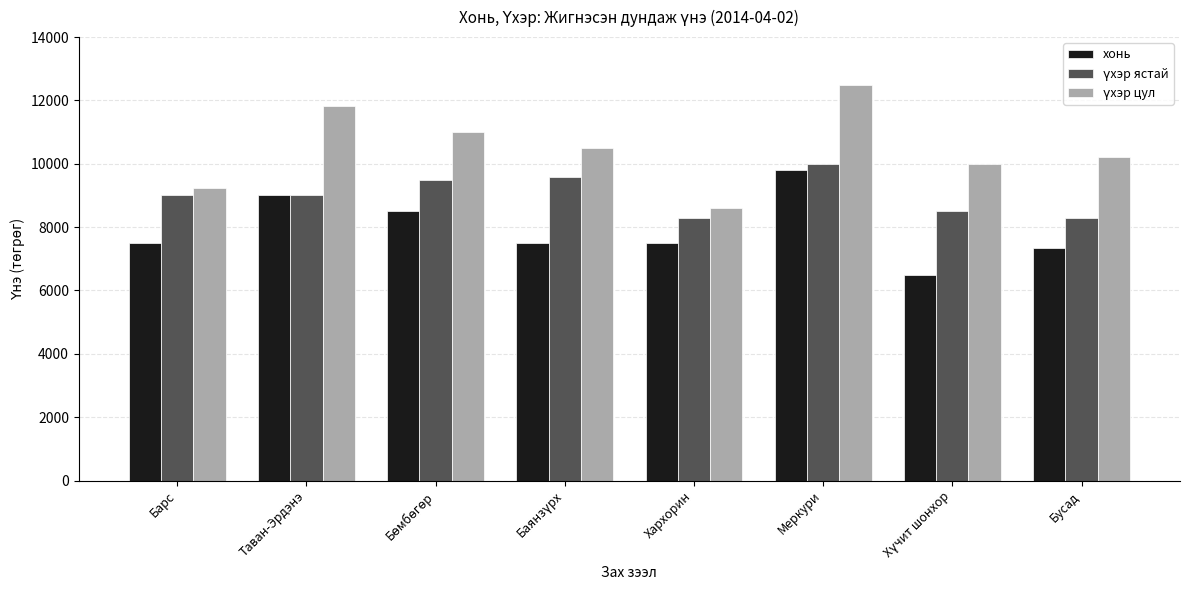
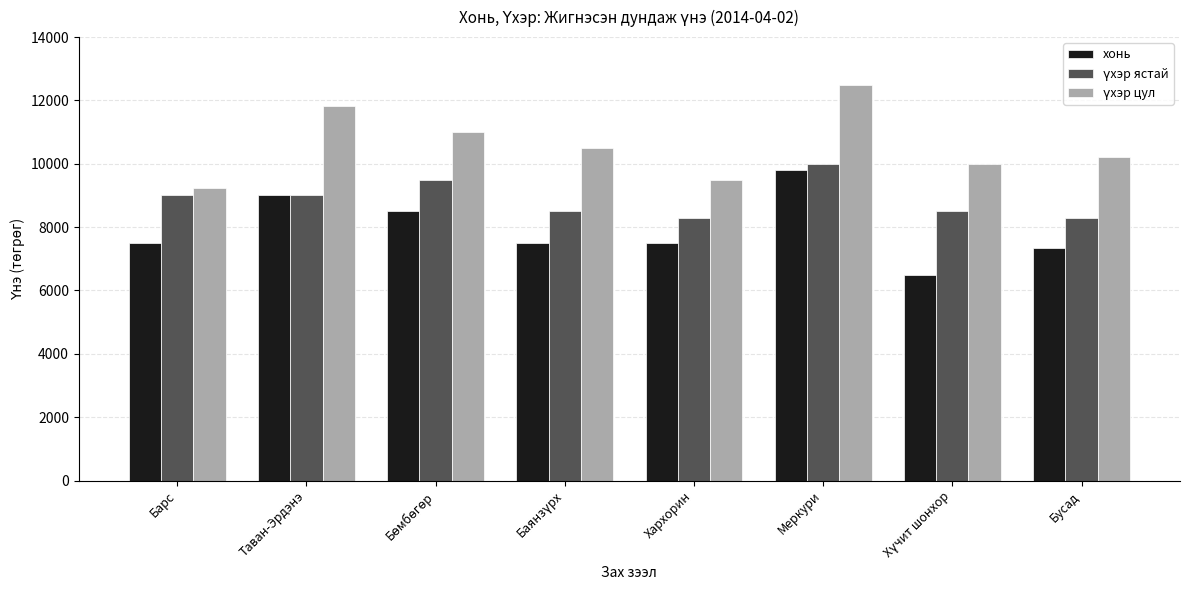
үхэр ястай, Баянзүрх: 9600 -> 8500
үхэр цул, Хархорин: 8600 -> 9500
